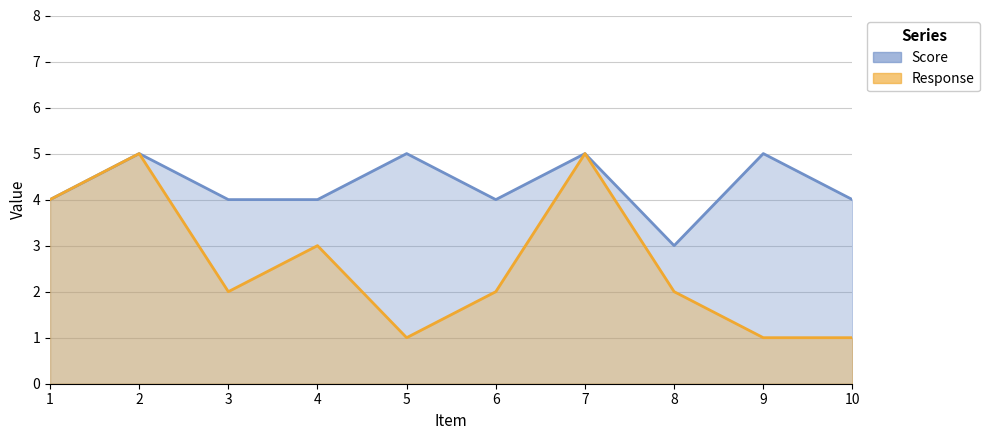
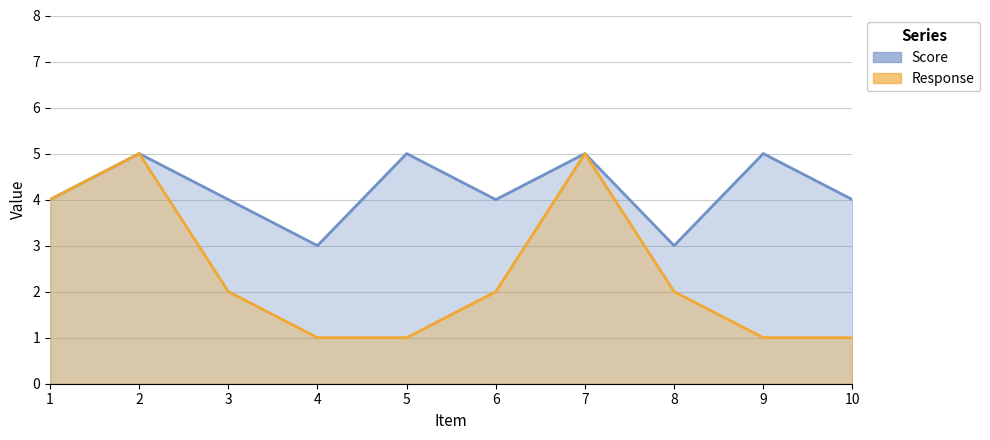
Score, 4: 4 -> 3
Response, 4: 3 -> 1
